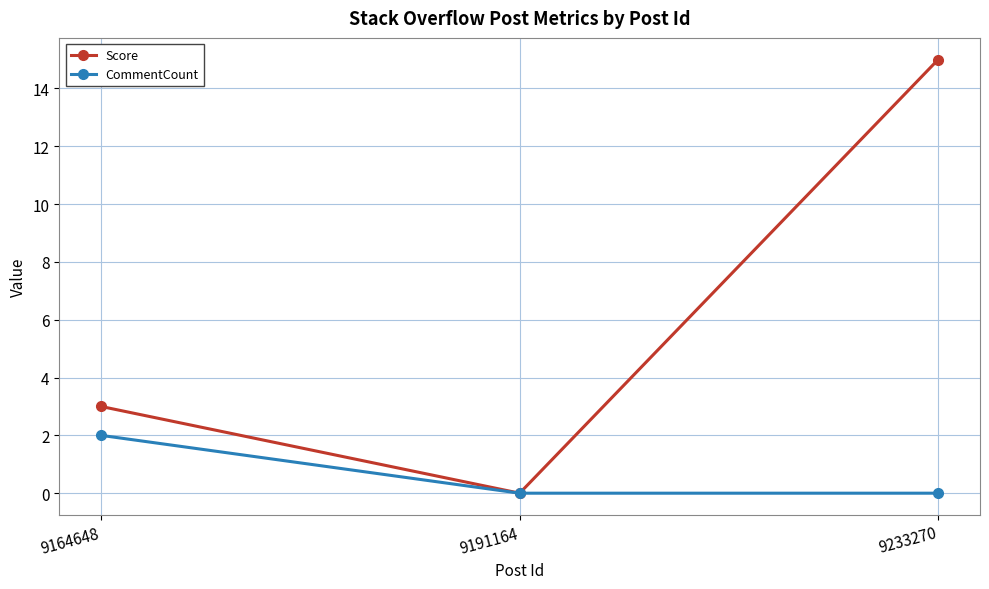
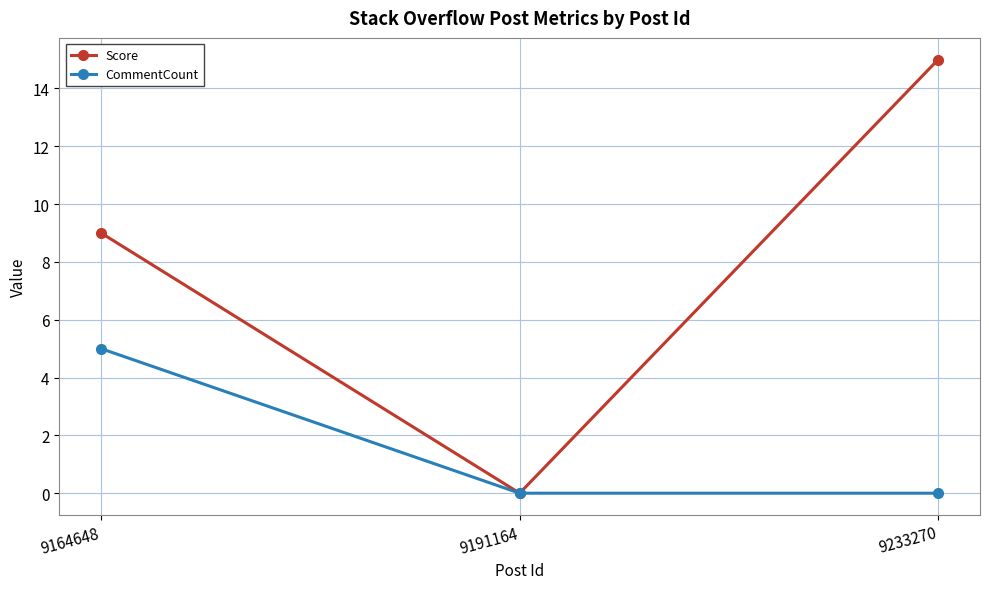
Score, 9164648: 3 -> 9
CommentCount, 9164648: 2 -> 5
